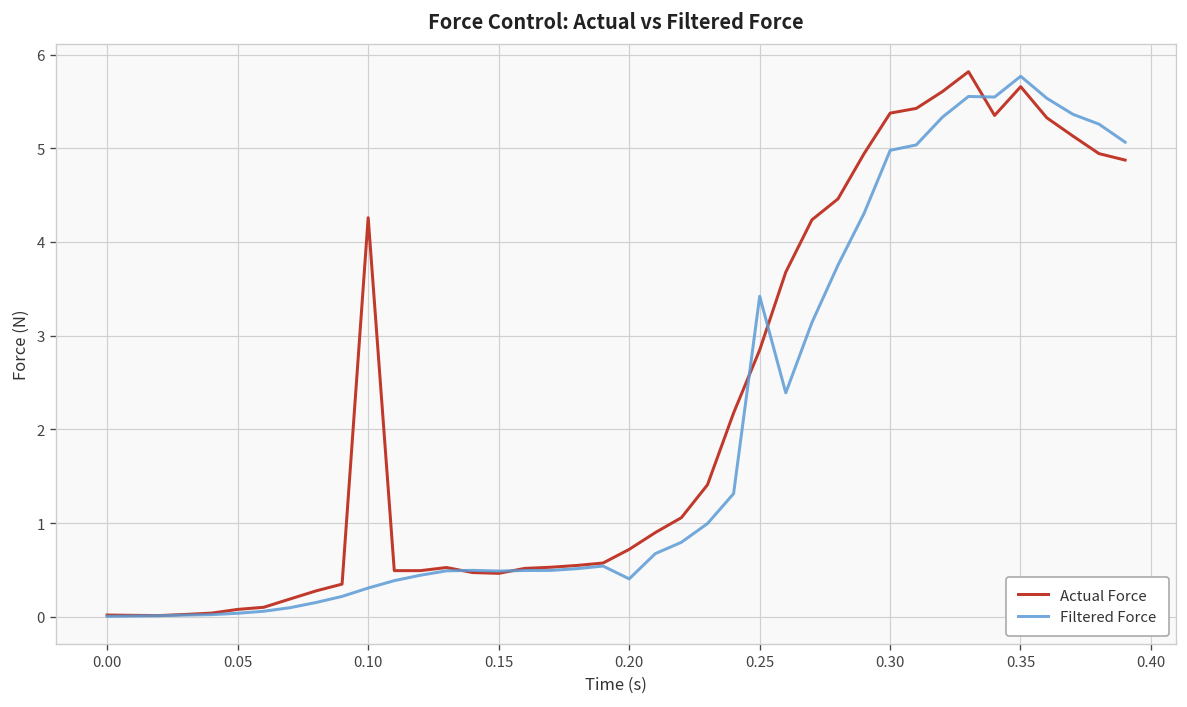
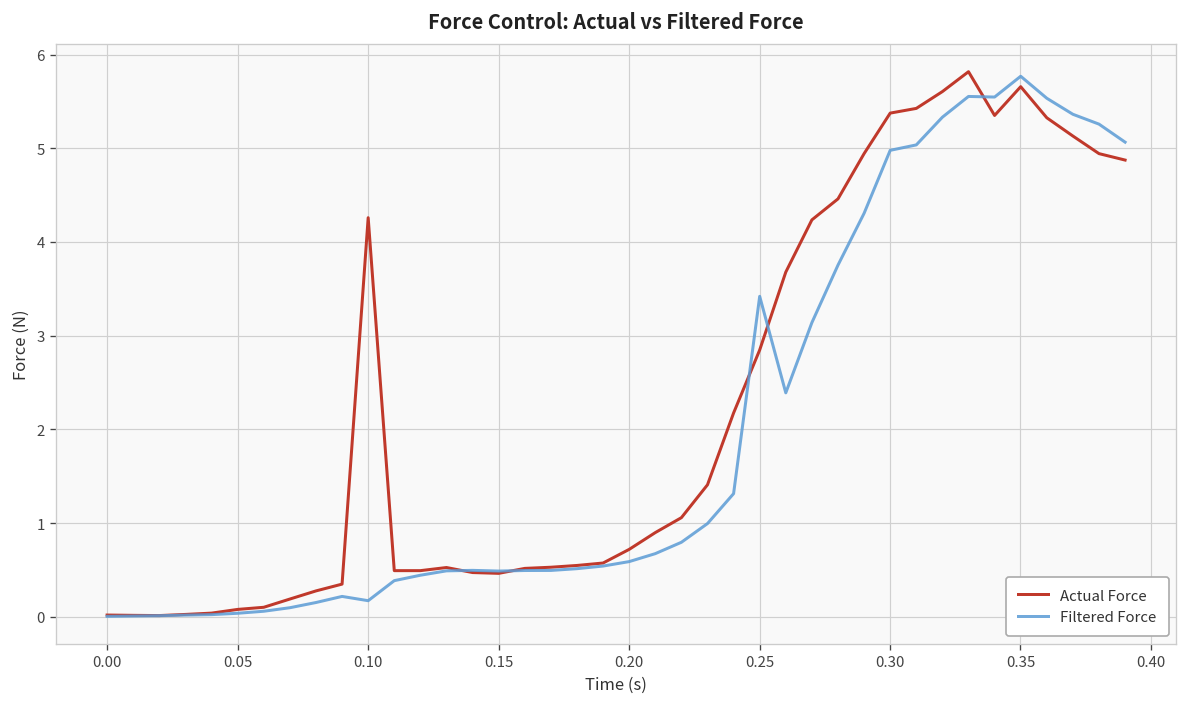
Filtered Force, 0.10: 0.3 -> 0.2
Filtered Force, 0.20: 0.4 -> 0.6
